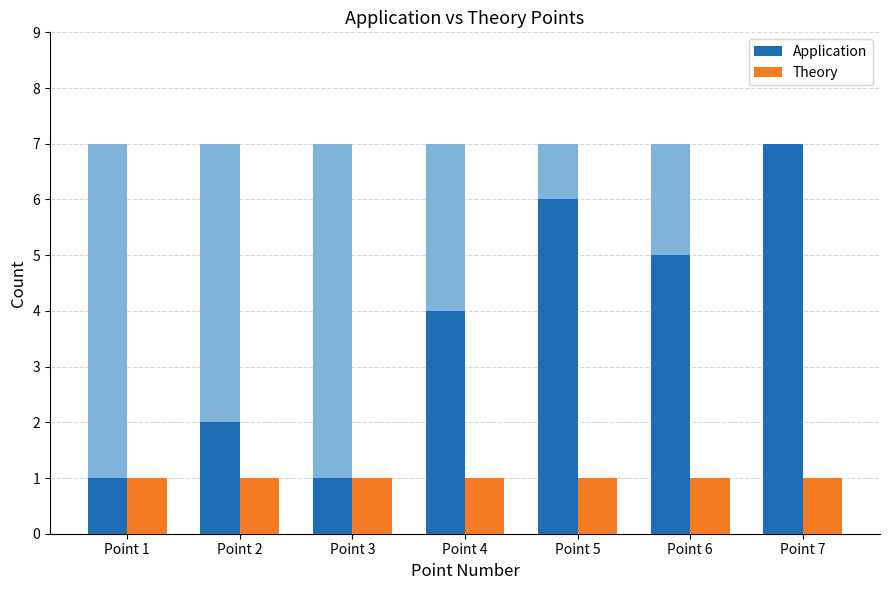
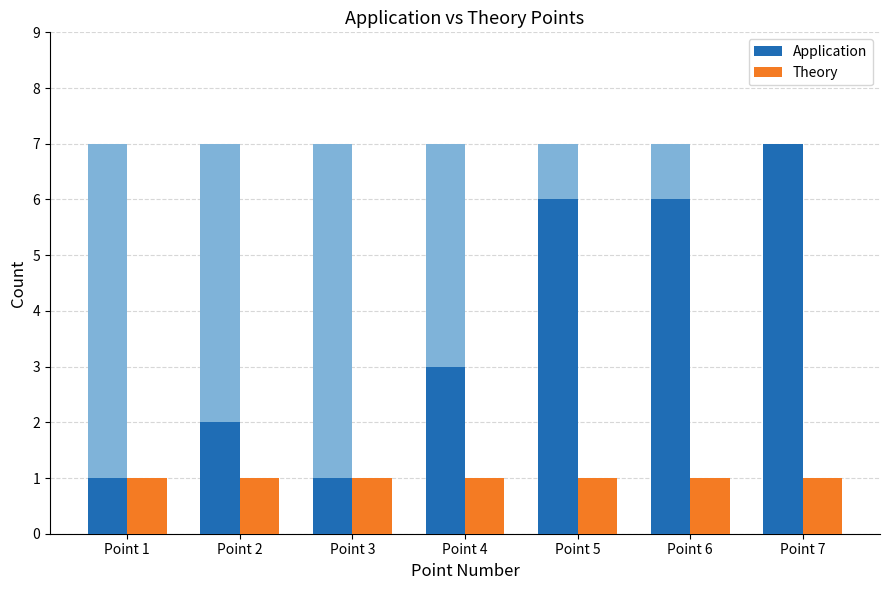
Application, Point 4: 4 -> 3
Application, Point 6: 5 -> 6
